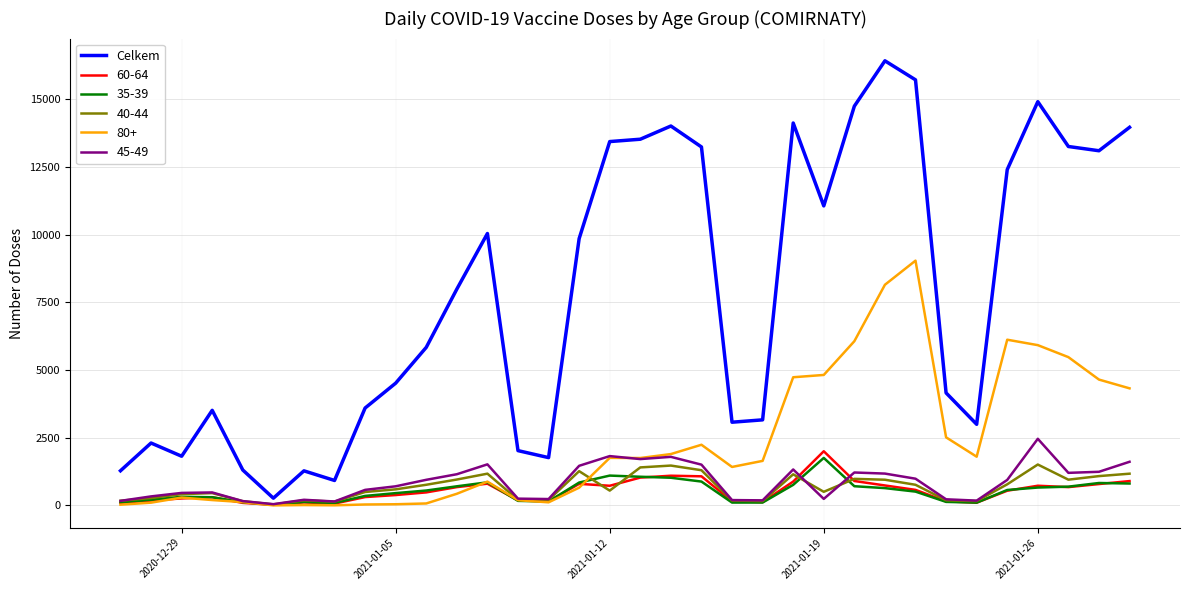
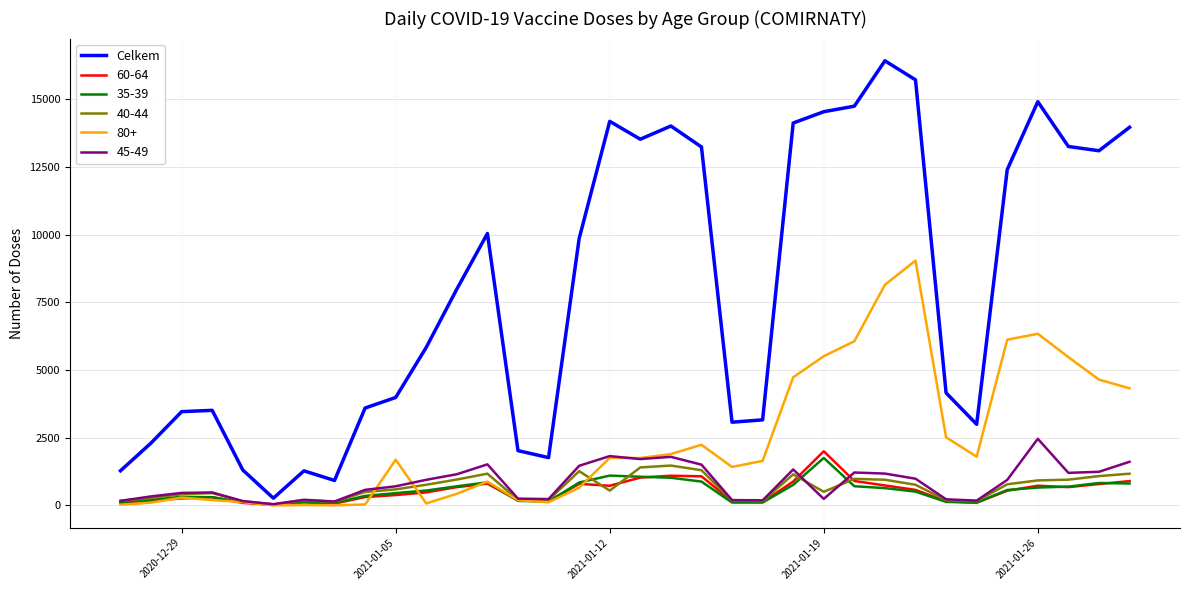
Celkem, 2020-12-29: 1800 -> 3500
Celkem, 2021-01-05: 4500 -> 4000
80+, 2021-01-05: 0 -> 1700
Celkem, 2021-01-12: 13400 -> 14200
Celkem, 2021-01-19: 11100 -> 14500
80+, 2021-01-19: 4800 -> 5500
40-44, 2021-01-26: 1500 -> 900
80+, 2021-01-26: 5900 -> 6300
